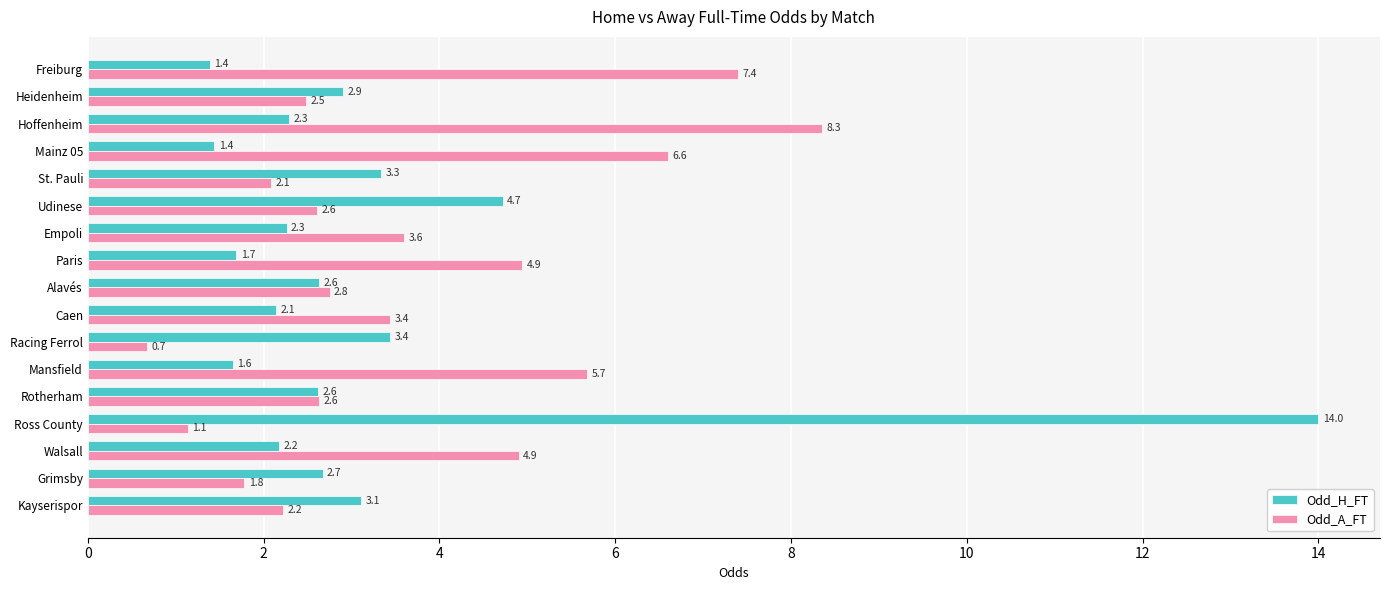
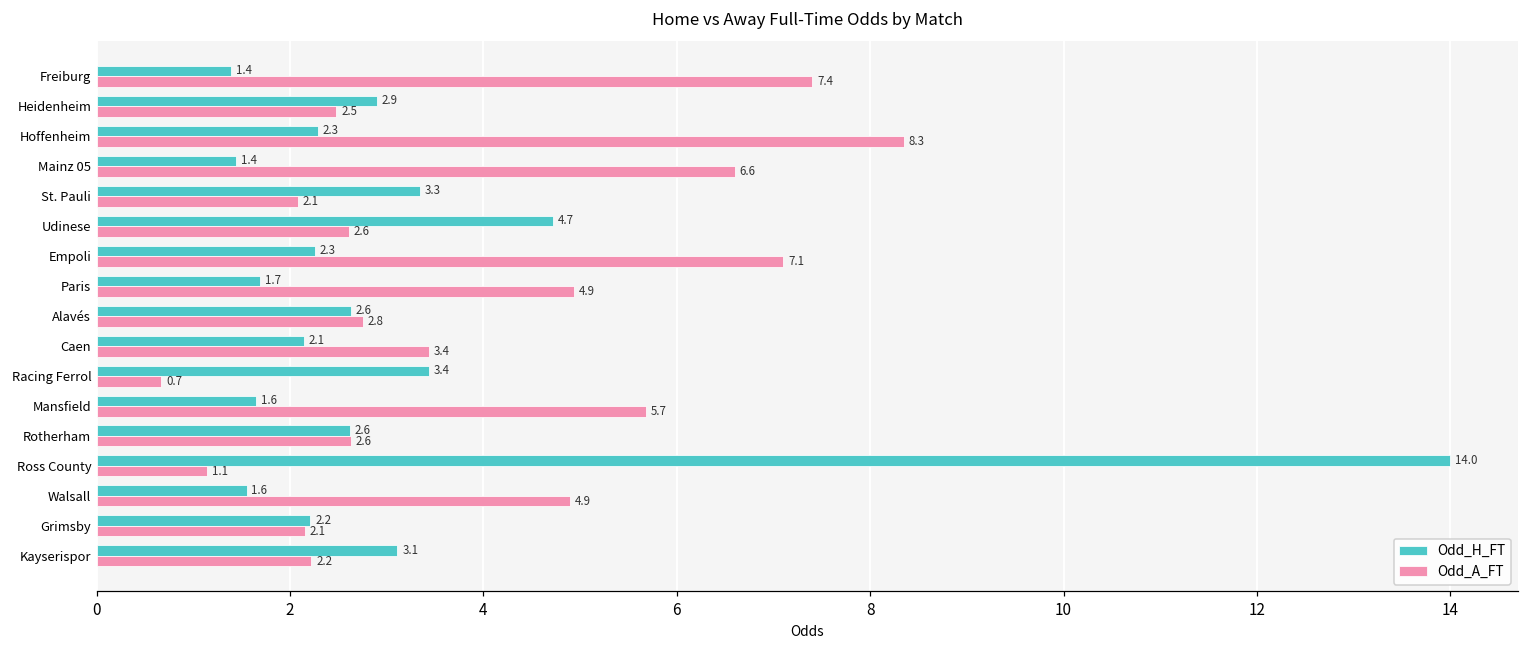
Odd_A_FT, Empoli: 3.6 -> 7.1
Odd_H_FT, Walsall: 2.2 -> 1.6
Odd_H_FT, Grimsby: 2.7 -> 2.2
Odd_A_FT, Grimsby: 1.8 -> 2.1
